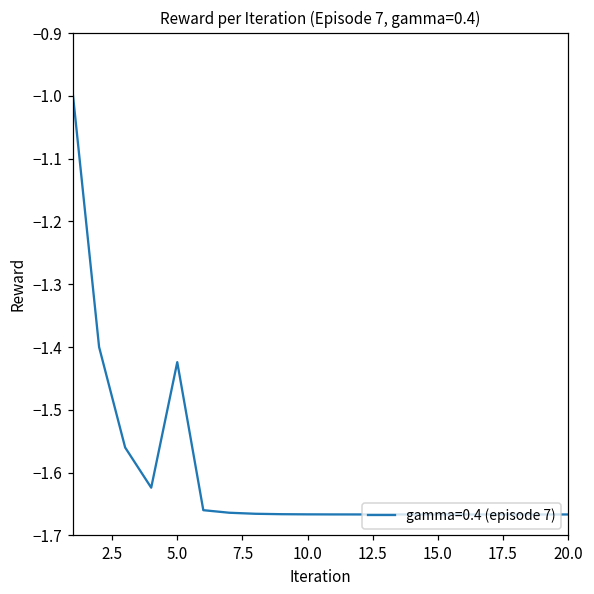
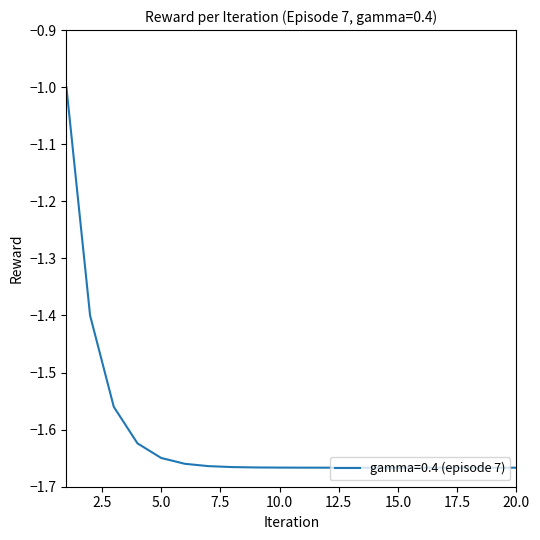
5.0: -1.42 -> -1.65
